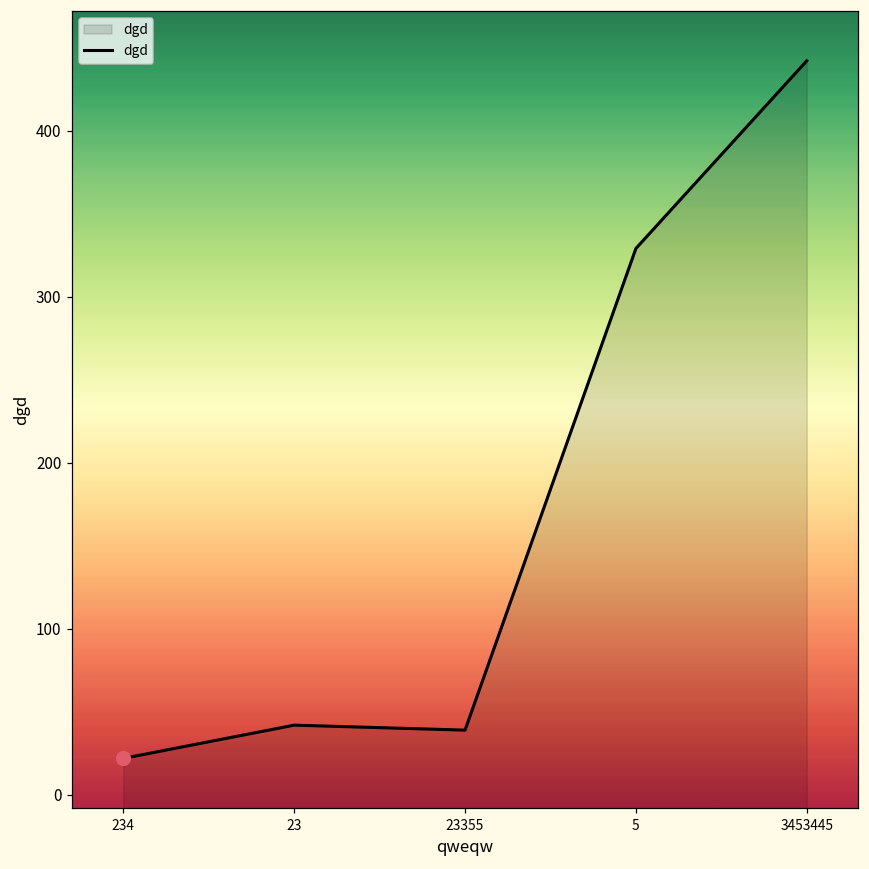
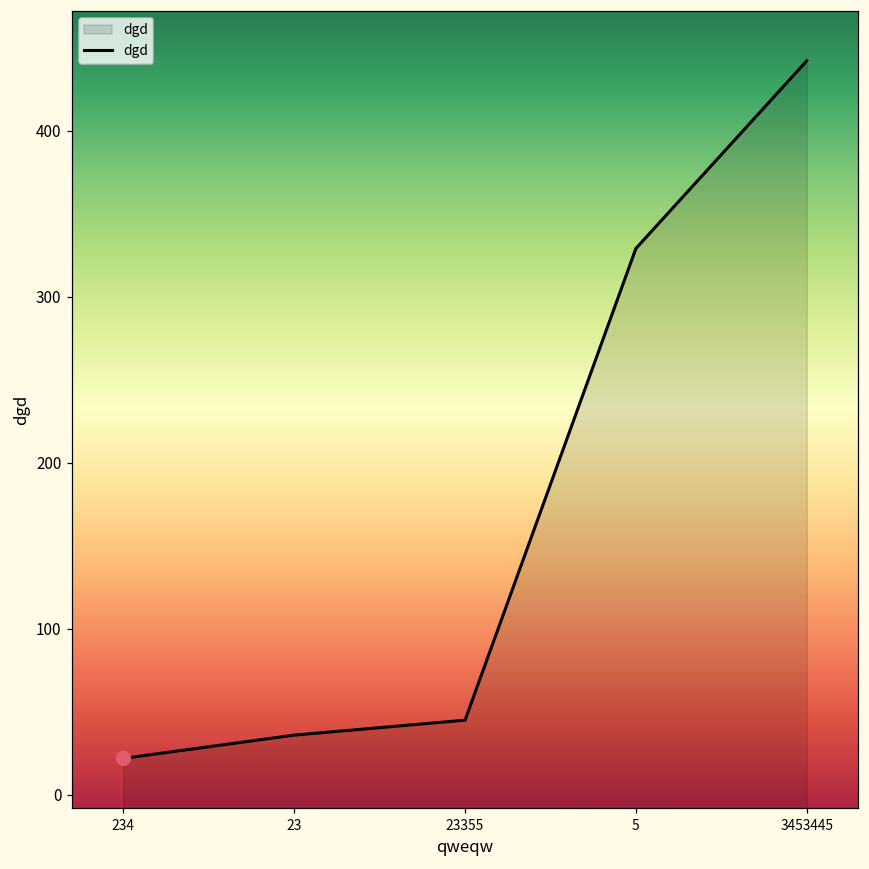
dgd, 23: 42 -> 36
dgd, 23355: 39 -> 45
